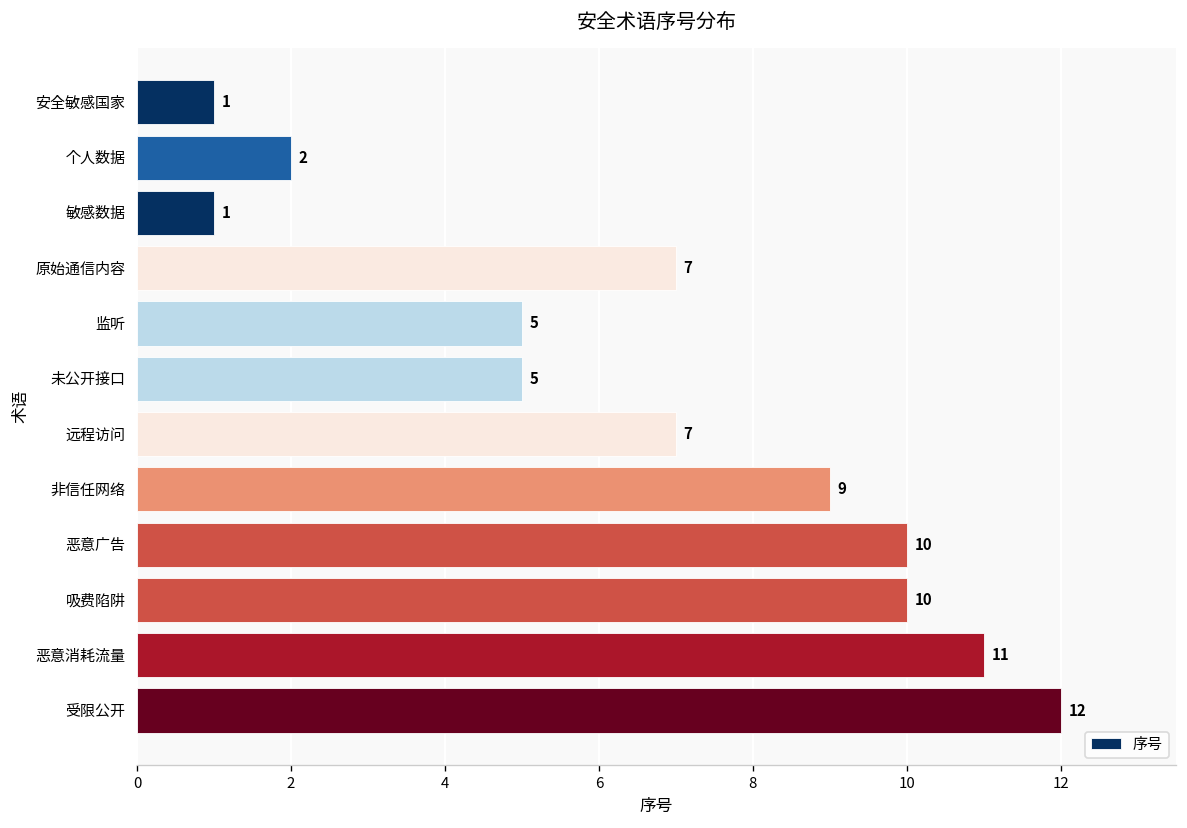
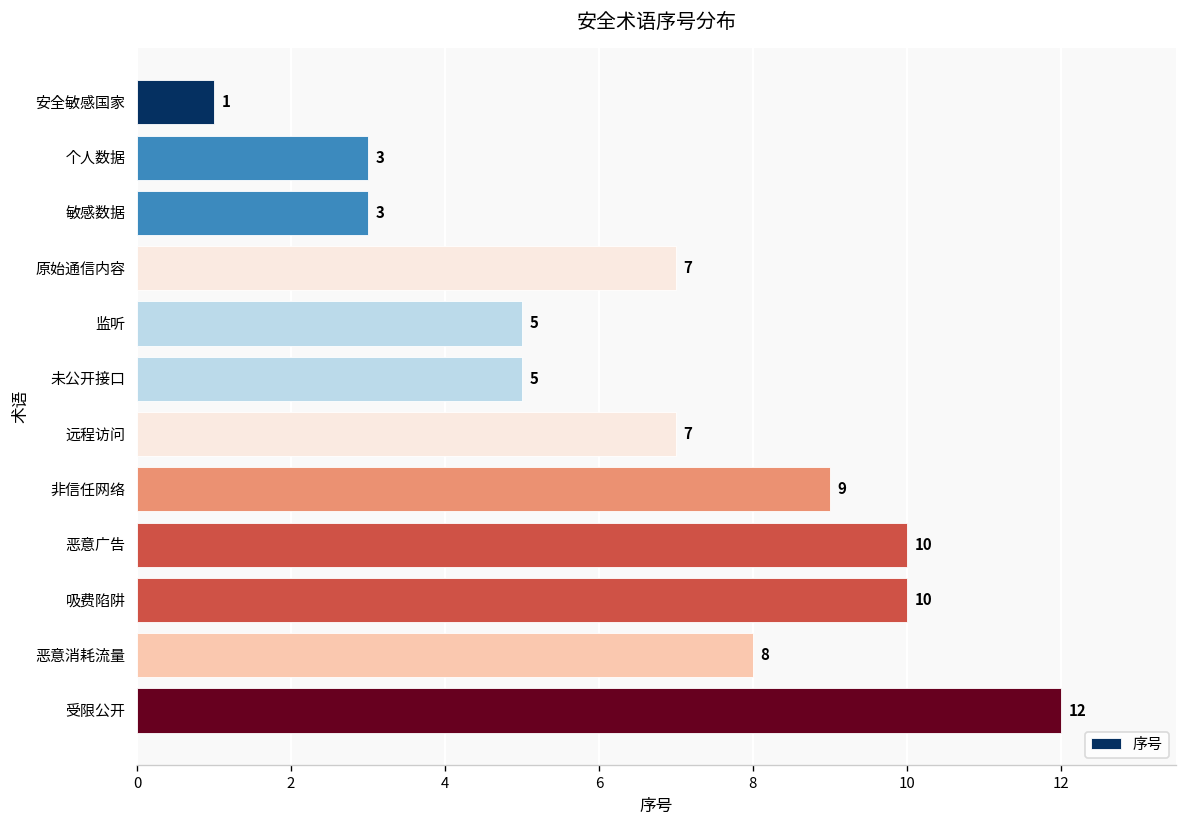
个人数据: 2 -> 3
敏感数据: 1 -> 3
恶意消耗流量: 11 -> 8
